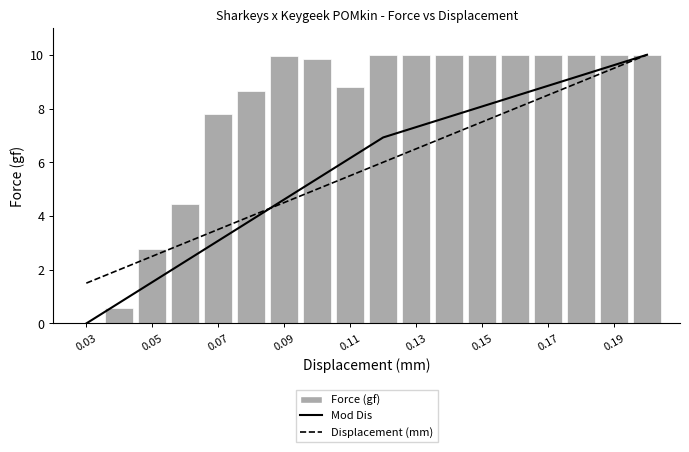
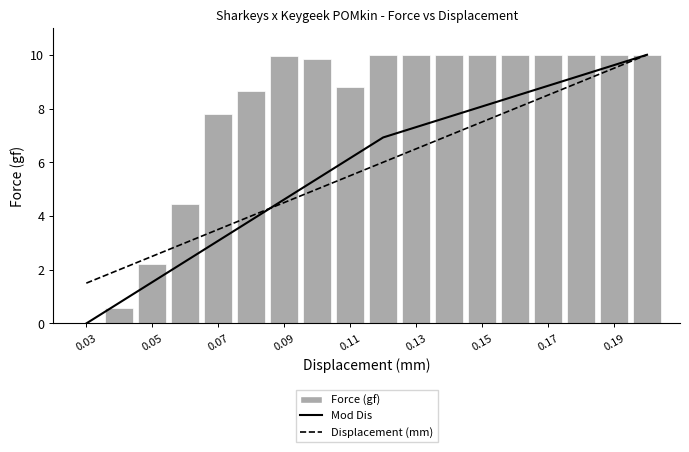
Force (gf), 0.05: 2.8 -> 2.2
